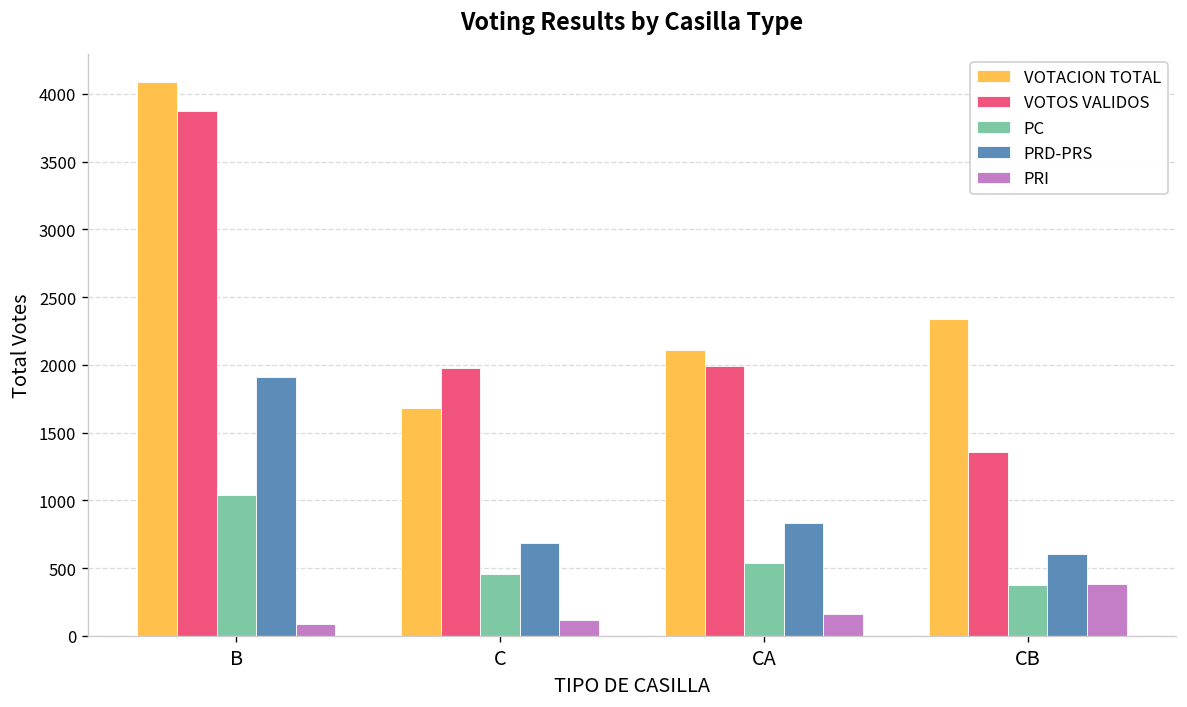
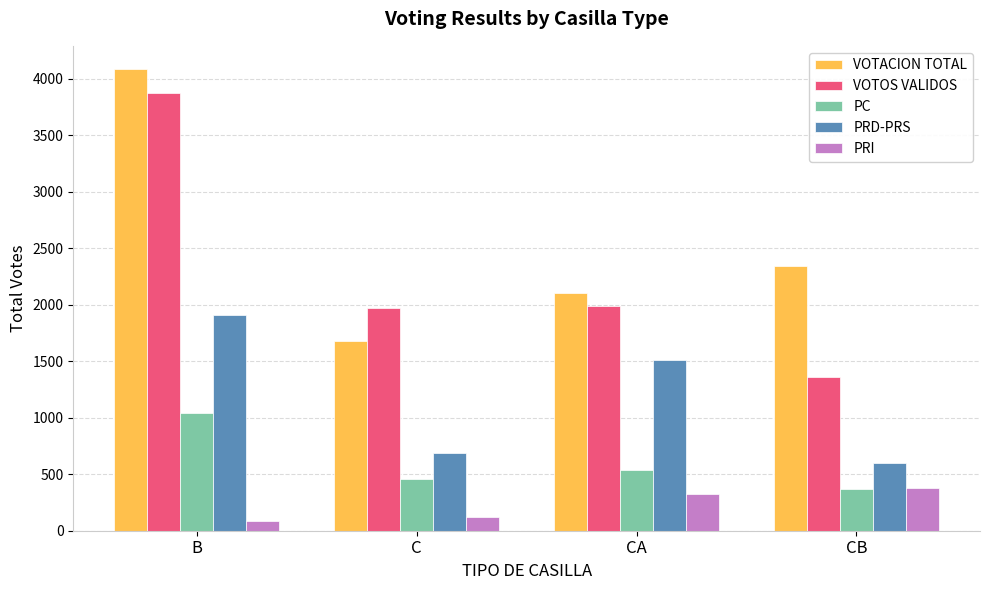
PRD-PRS, CA: 830 -> 1520
PRI, CA: 160 -> 330
